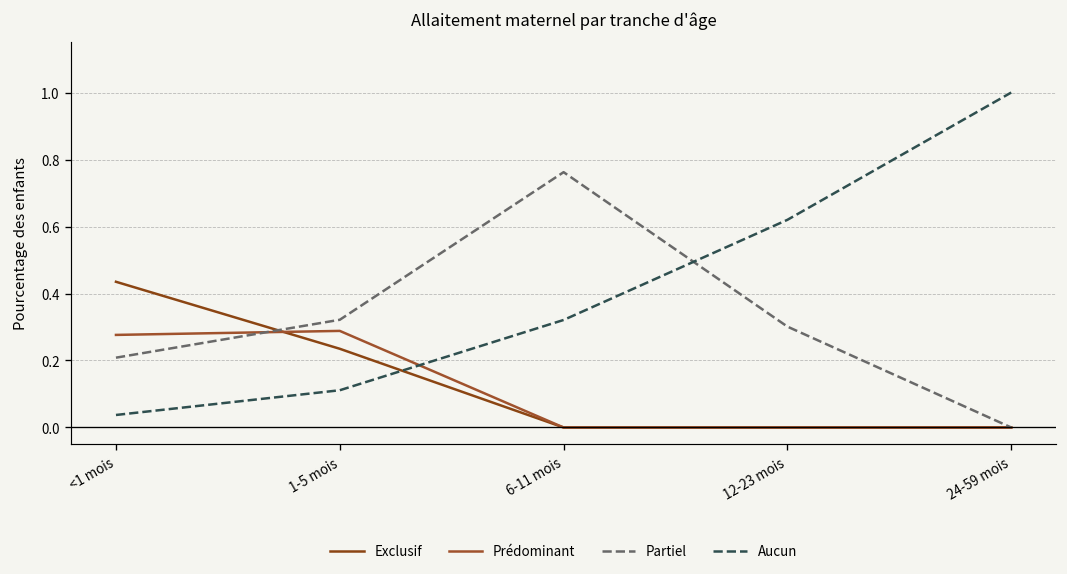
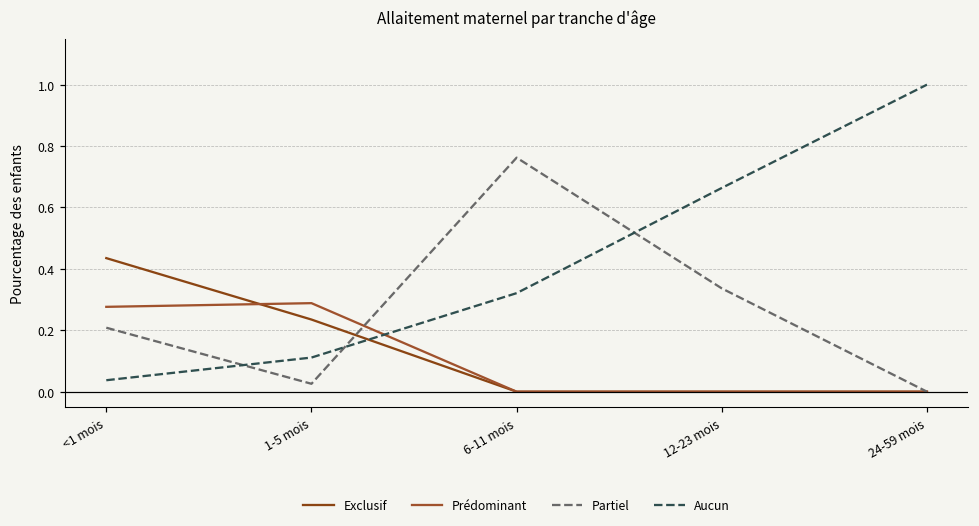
Partiel, 1-5 mois: 0.32 -> 0.03
Partiel, 12-23 mois: 0.30 -> 0.34
Aucun, 12-23 mois: 0.62 -> 0.66
